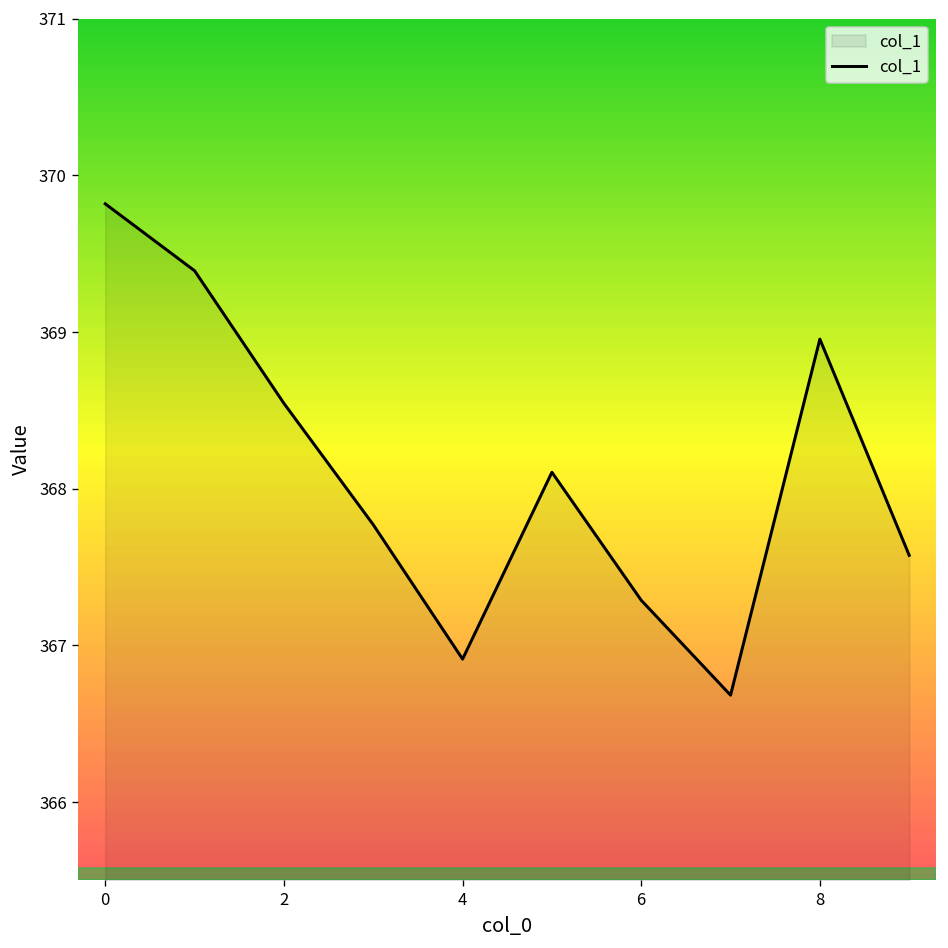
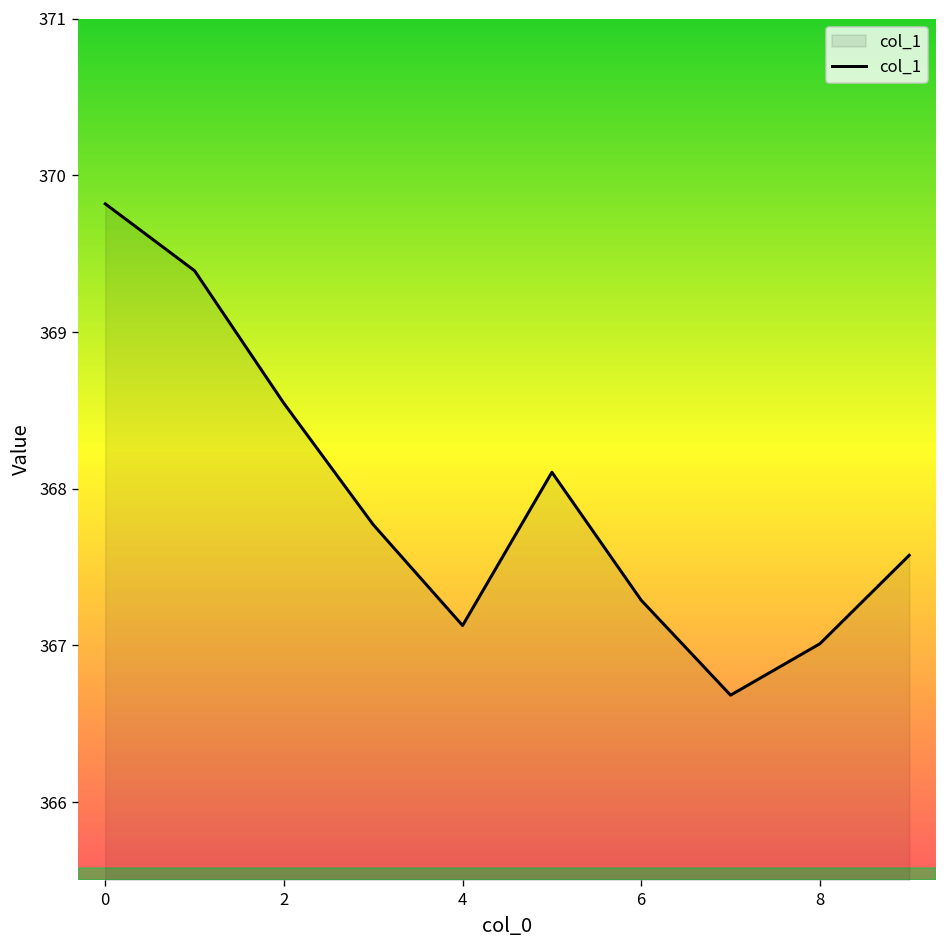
4: 366.91 -> 367.13
8: 368.95 -> 367.01
